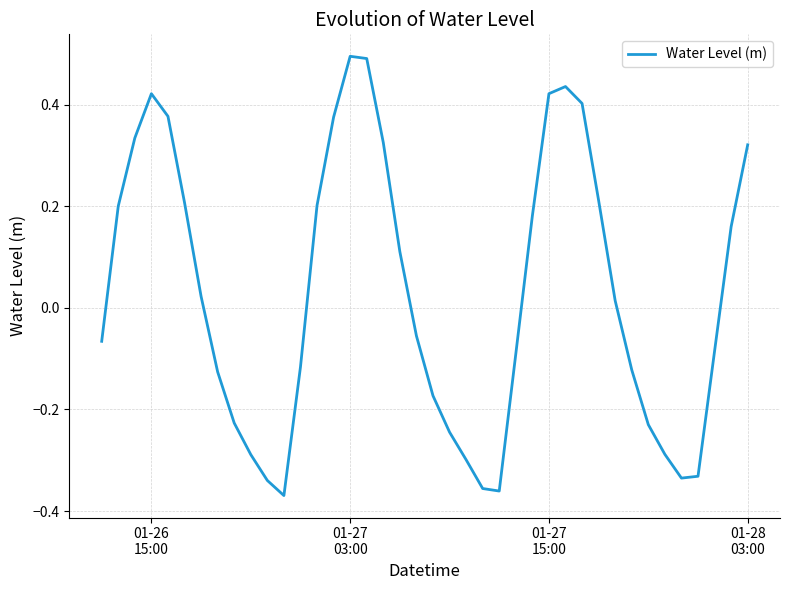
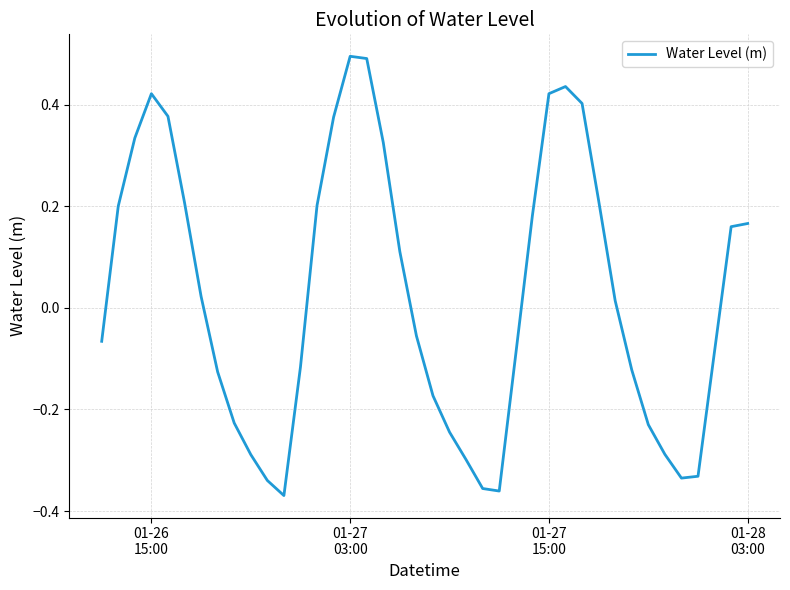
01-28 03:00: 0.32 -> 0.17
